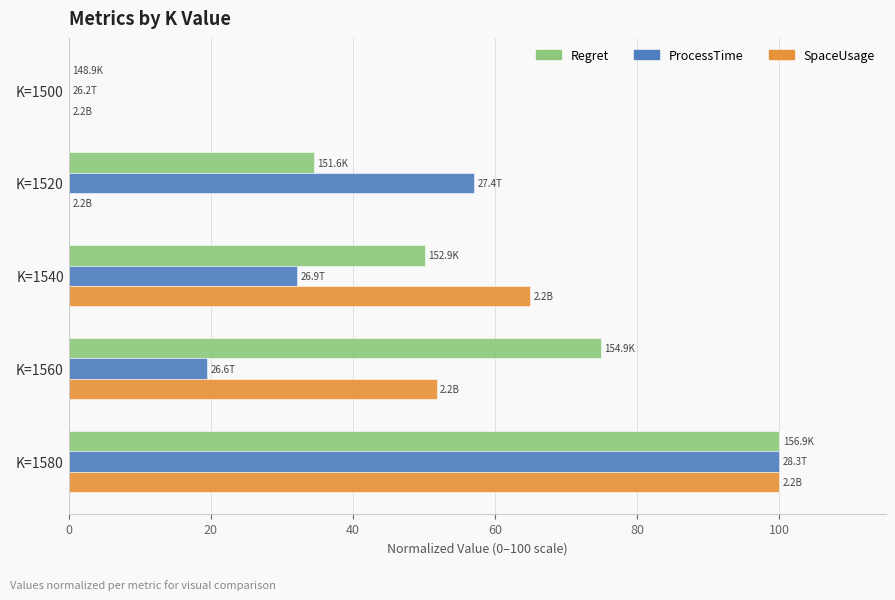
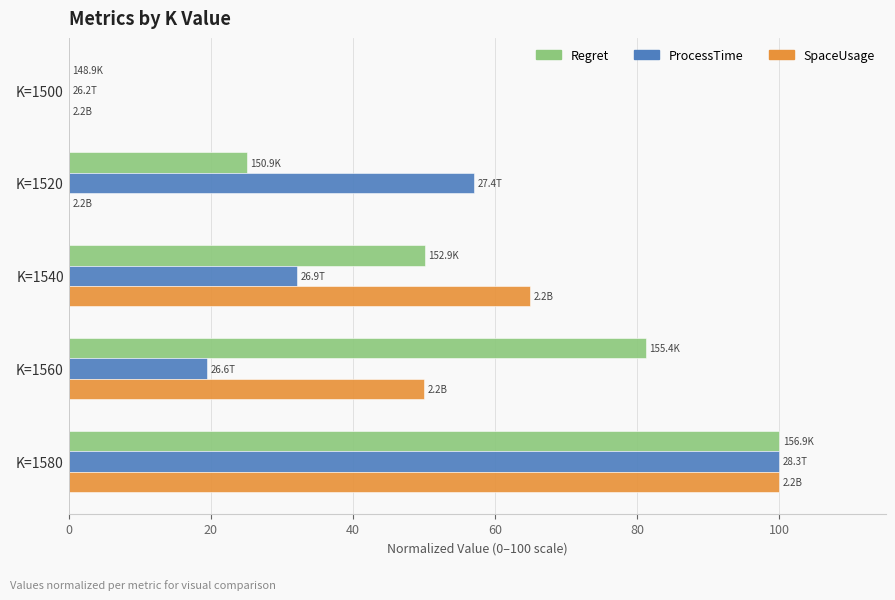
Regret, K=1520: 151.6K -> 150.9K
Regret, K=1560: 154.9K -> 155.4K
SpaceUsage, K=1560: 52 -> 50
